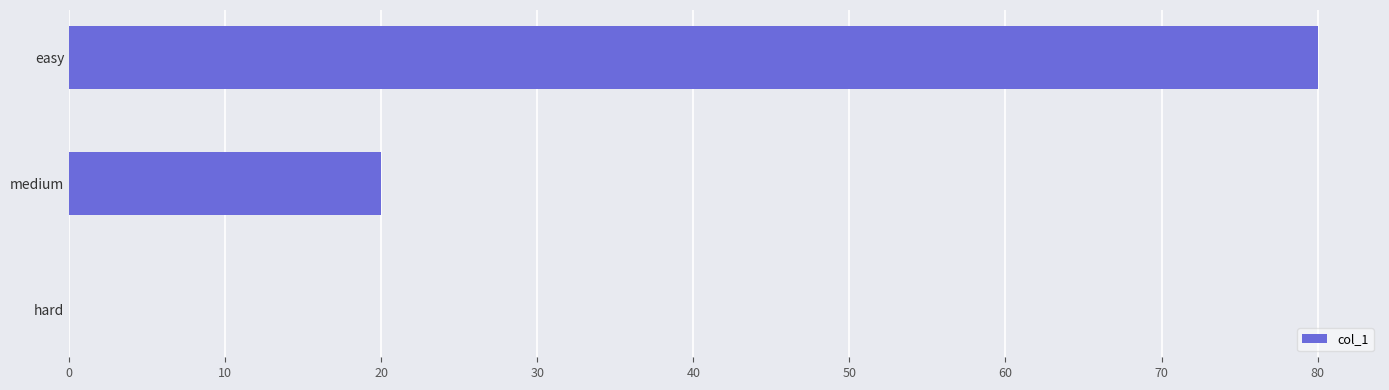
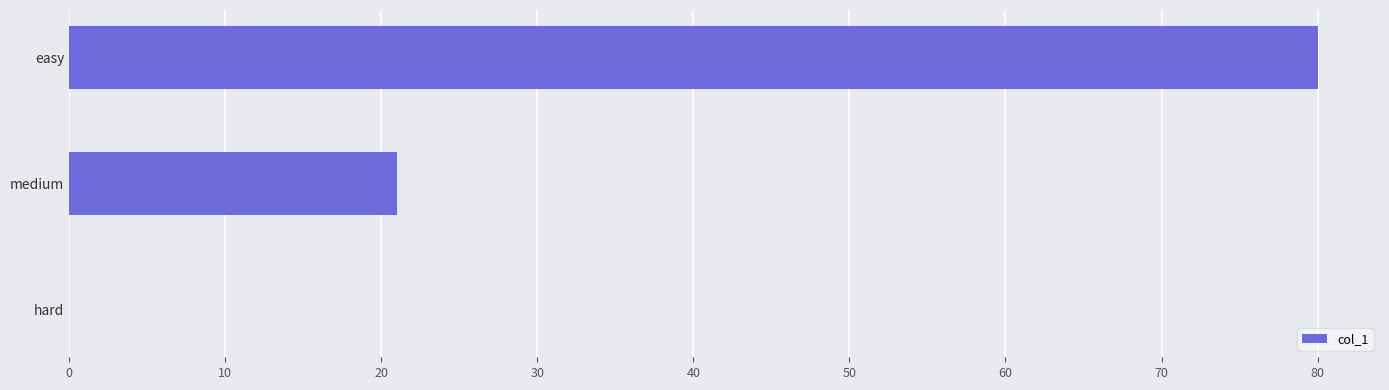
medium: 20 -> 21
